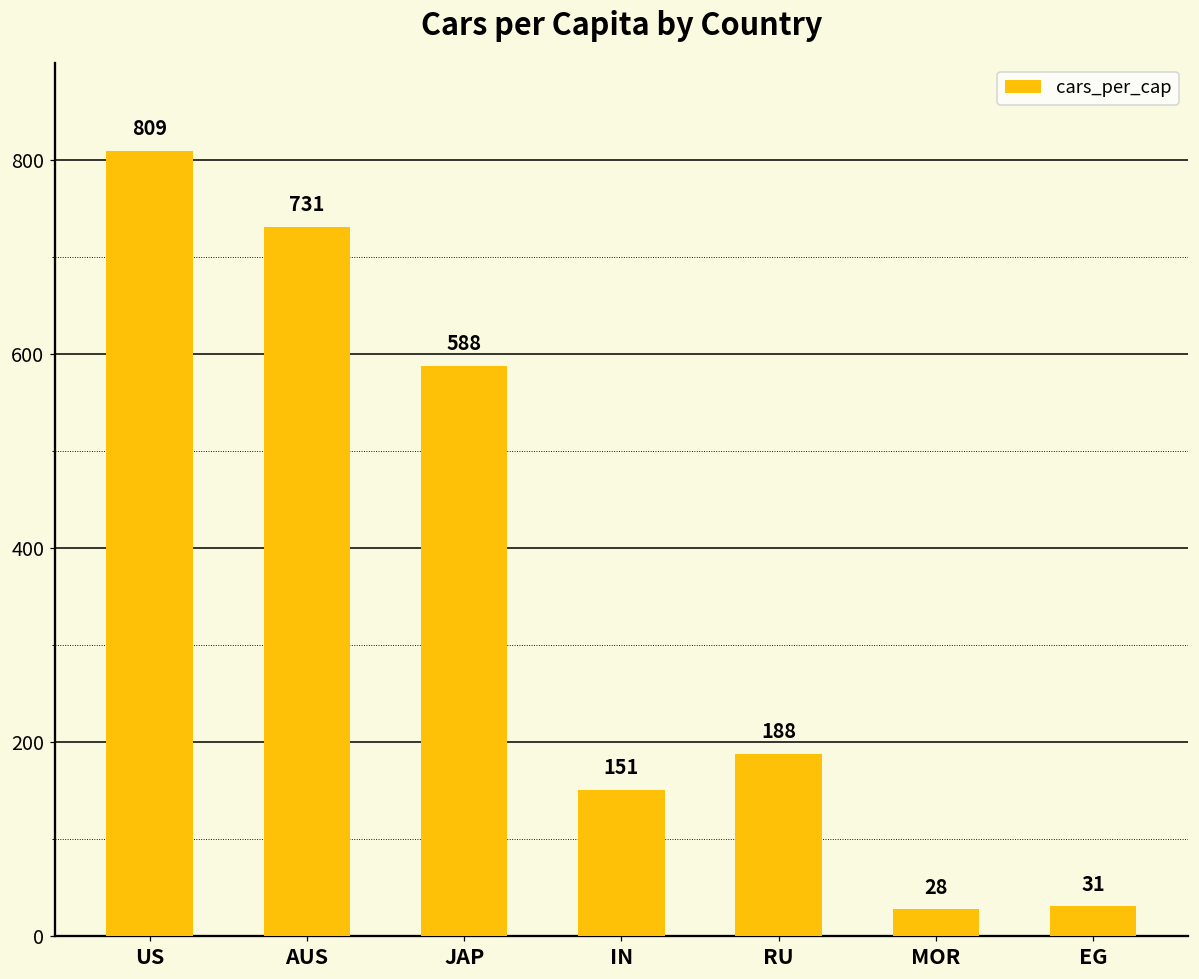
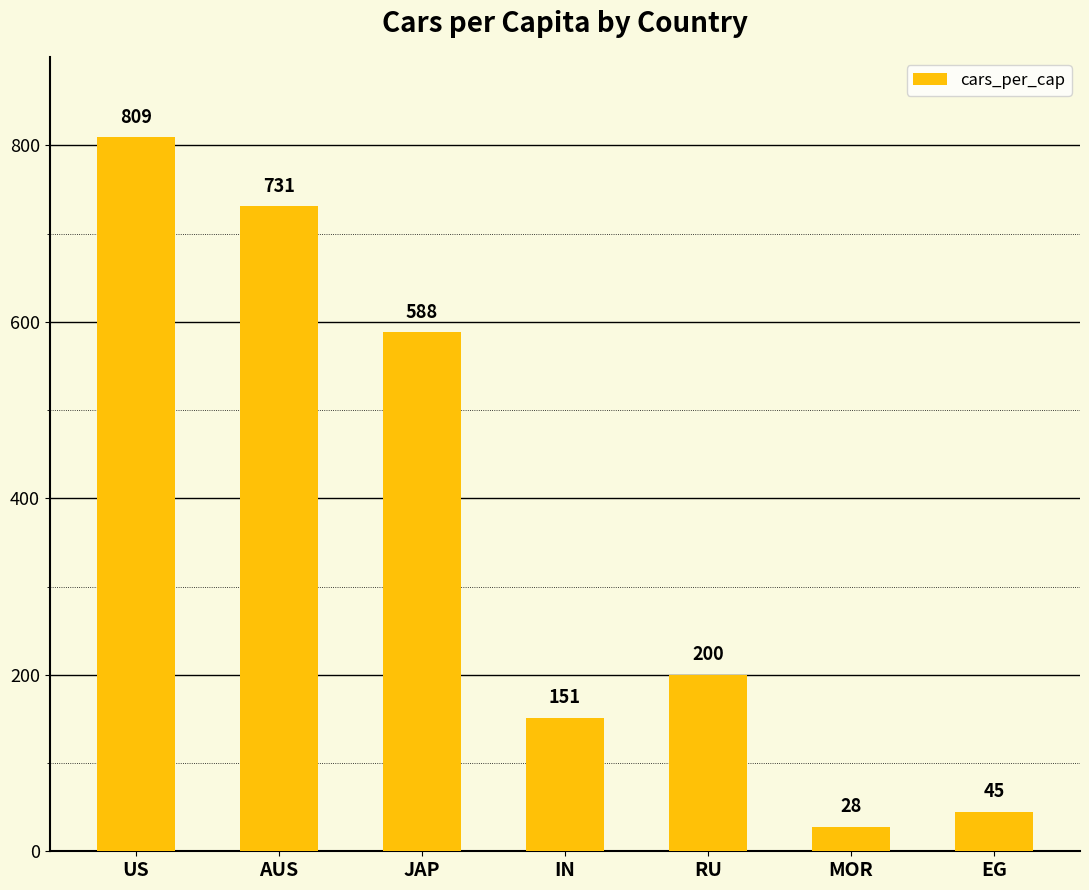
RU: 188 -> 200
EG: 31 -> 45
